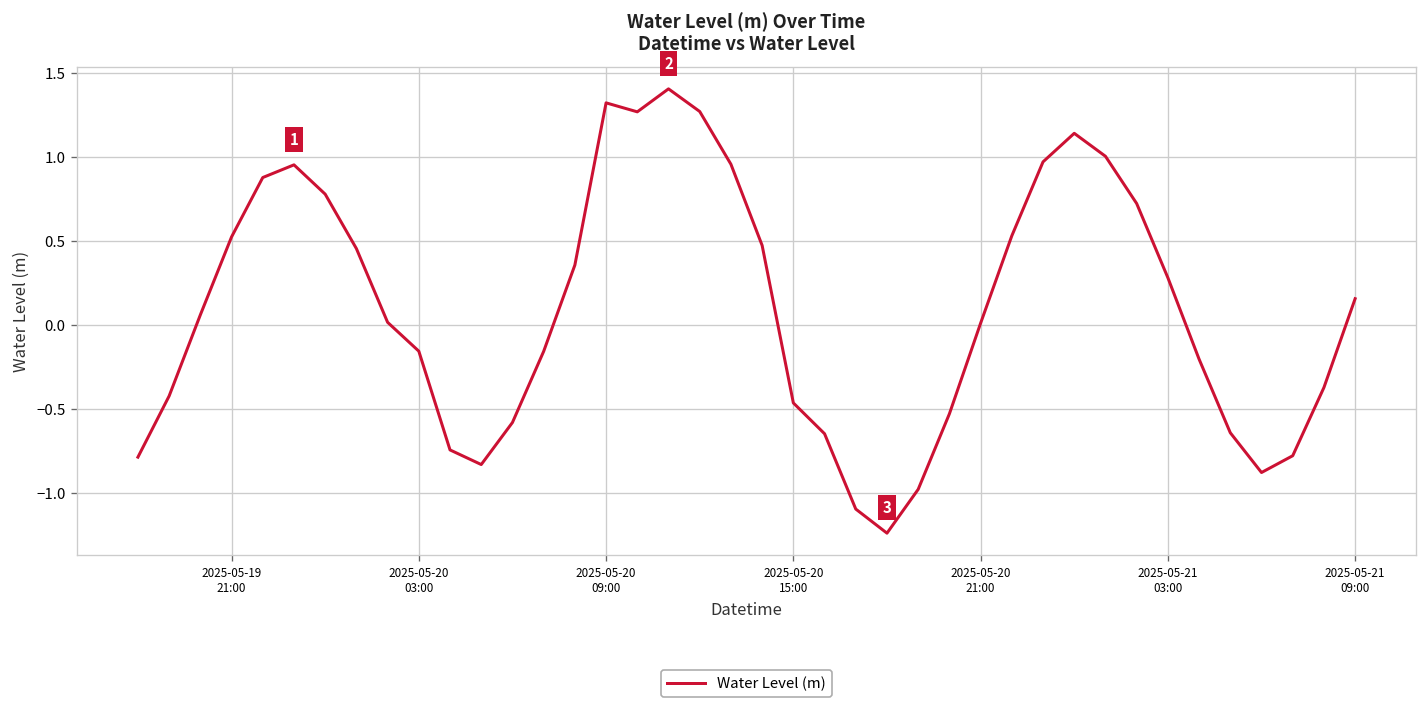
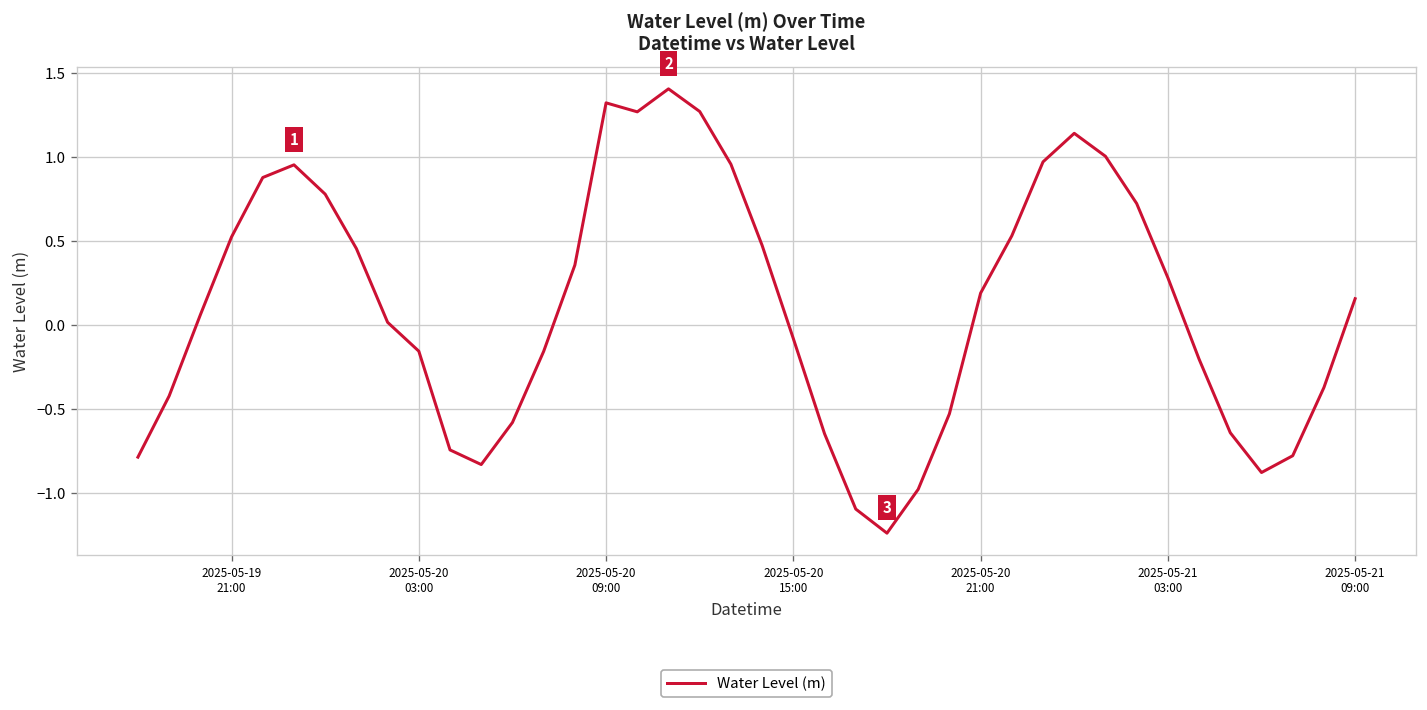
2025-05-20 15:00: -0.46 -> -0.08
2025-05-20 21:00: 0.01 -> 0.19
